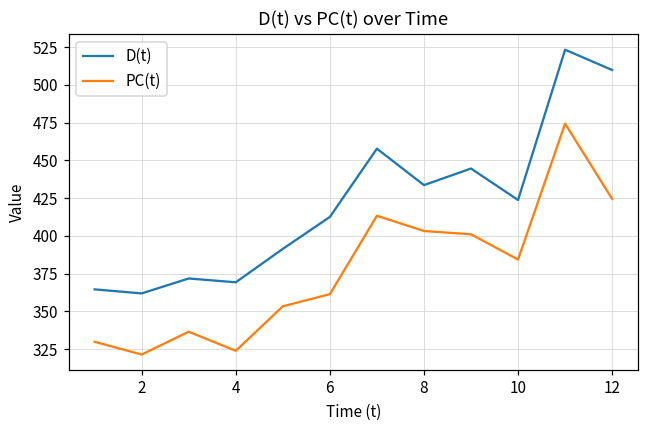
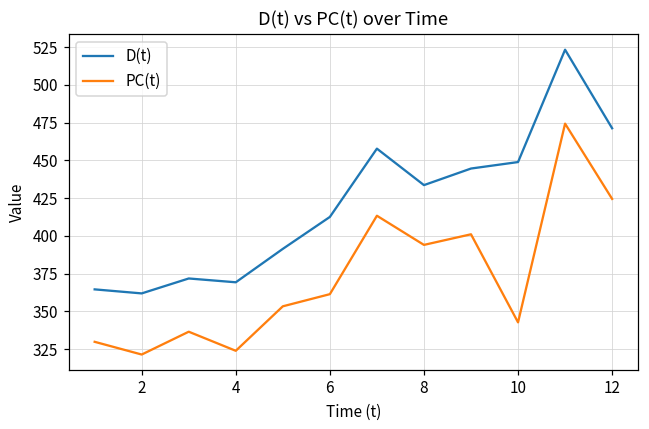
PC(t), 8: 403 -> 394
D(t), 10: 424 -> 449
PC(t), 10: 384 -> 343
D(t), 12: 510 -> 471
